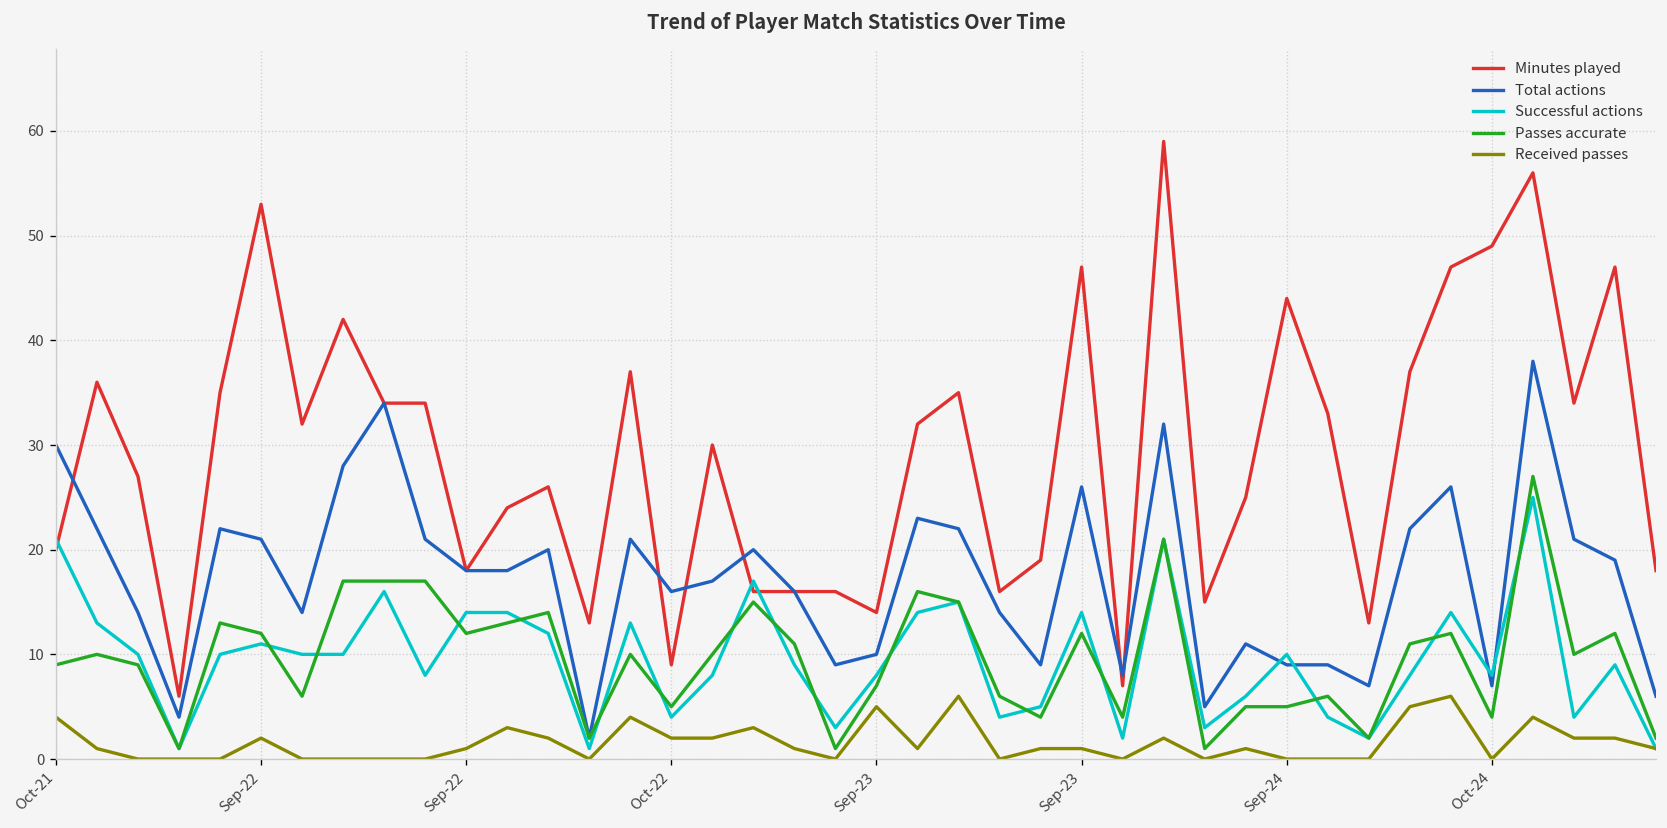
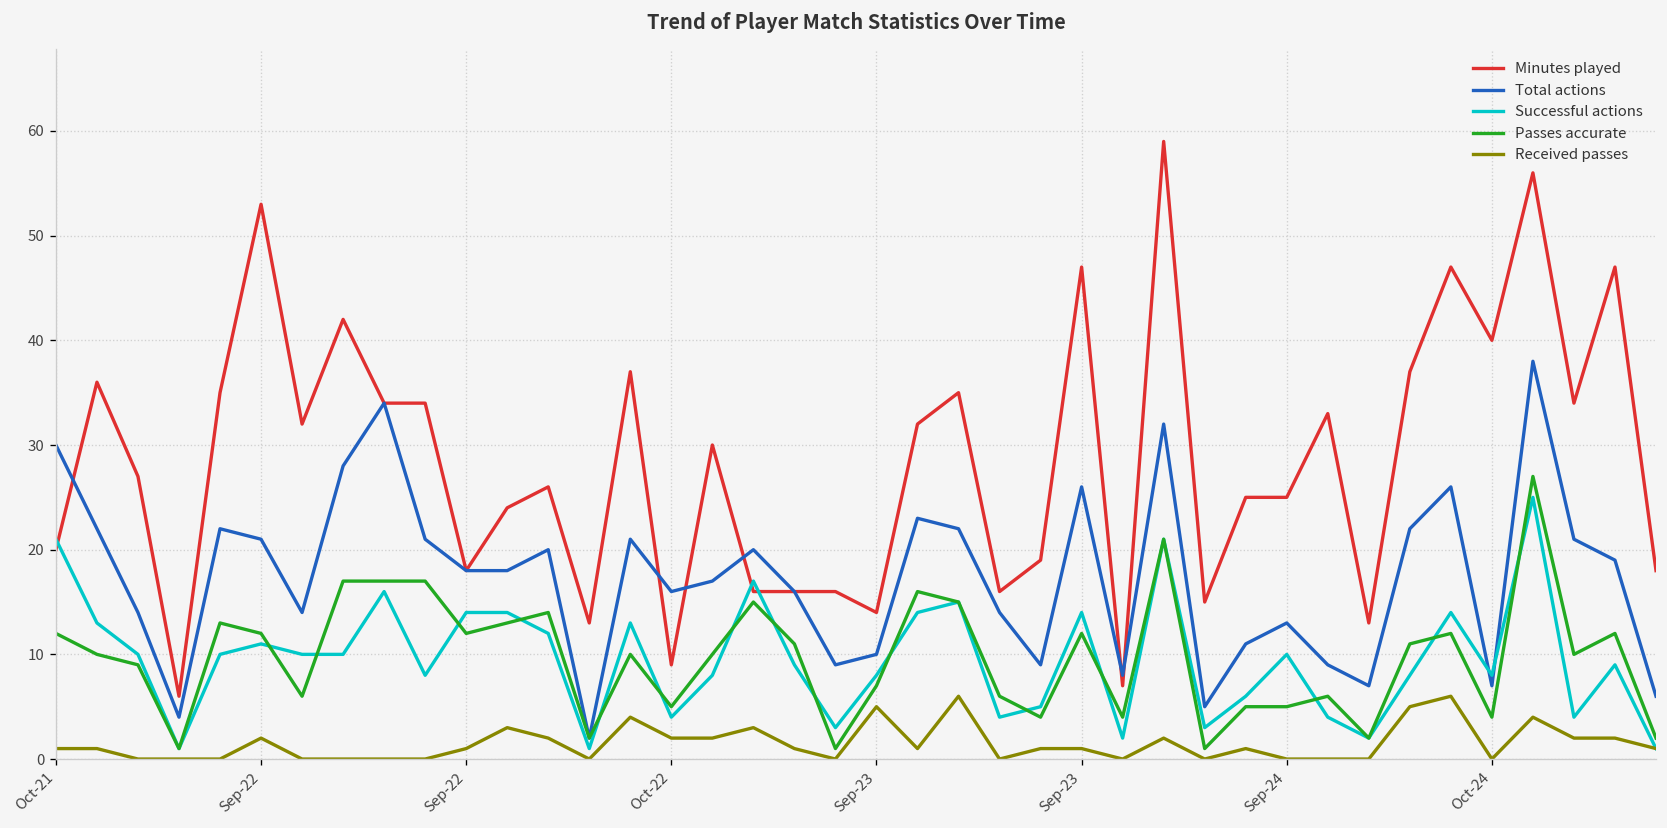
Passes accurate, Oct-21: 9 -> 12
Received passes, Oct-21: 4 -> 1
Minutes played, Sep-24: 44 -> 25
Total actions, Sep-24: 9 -> 13
Minutes played, Oct-24: 49 -> 40
